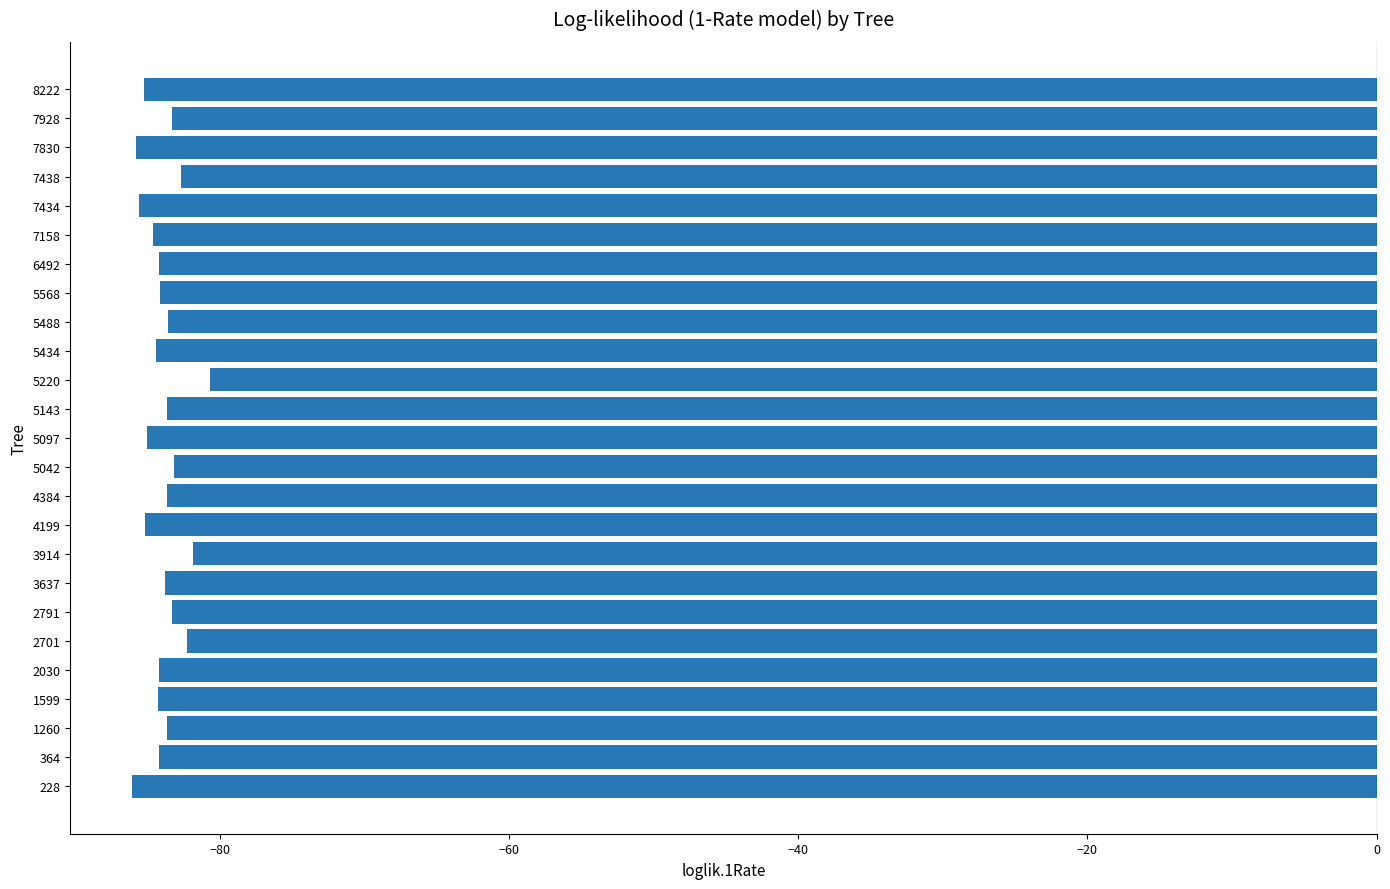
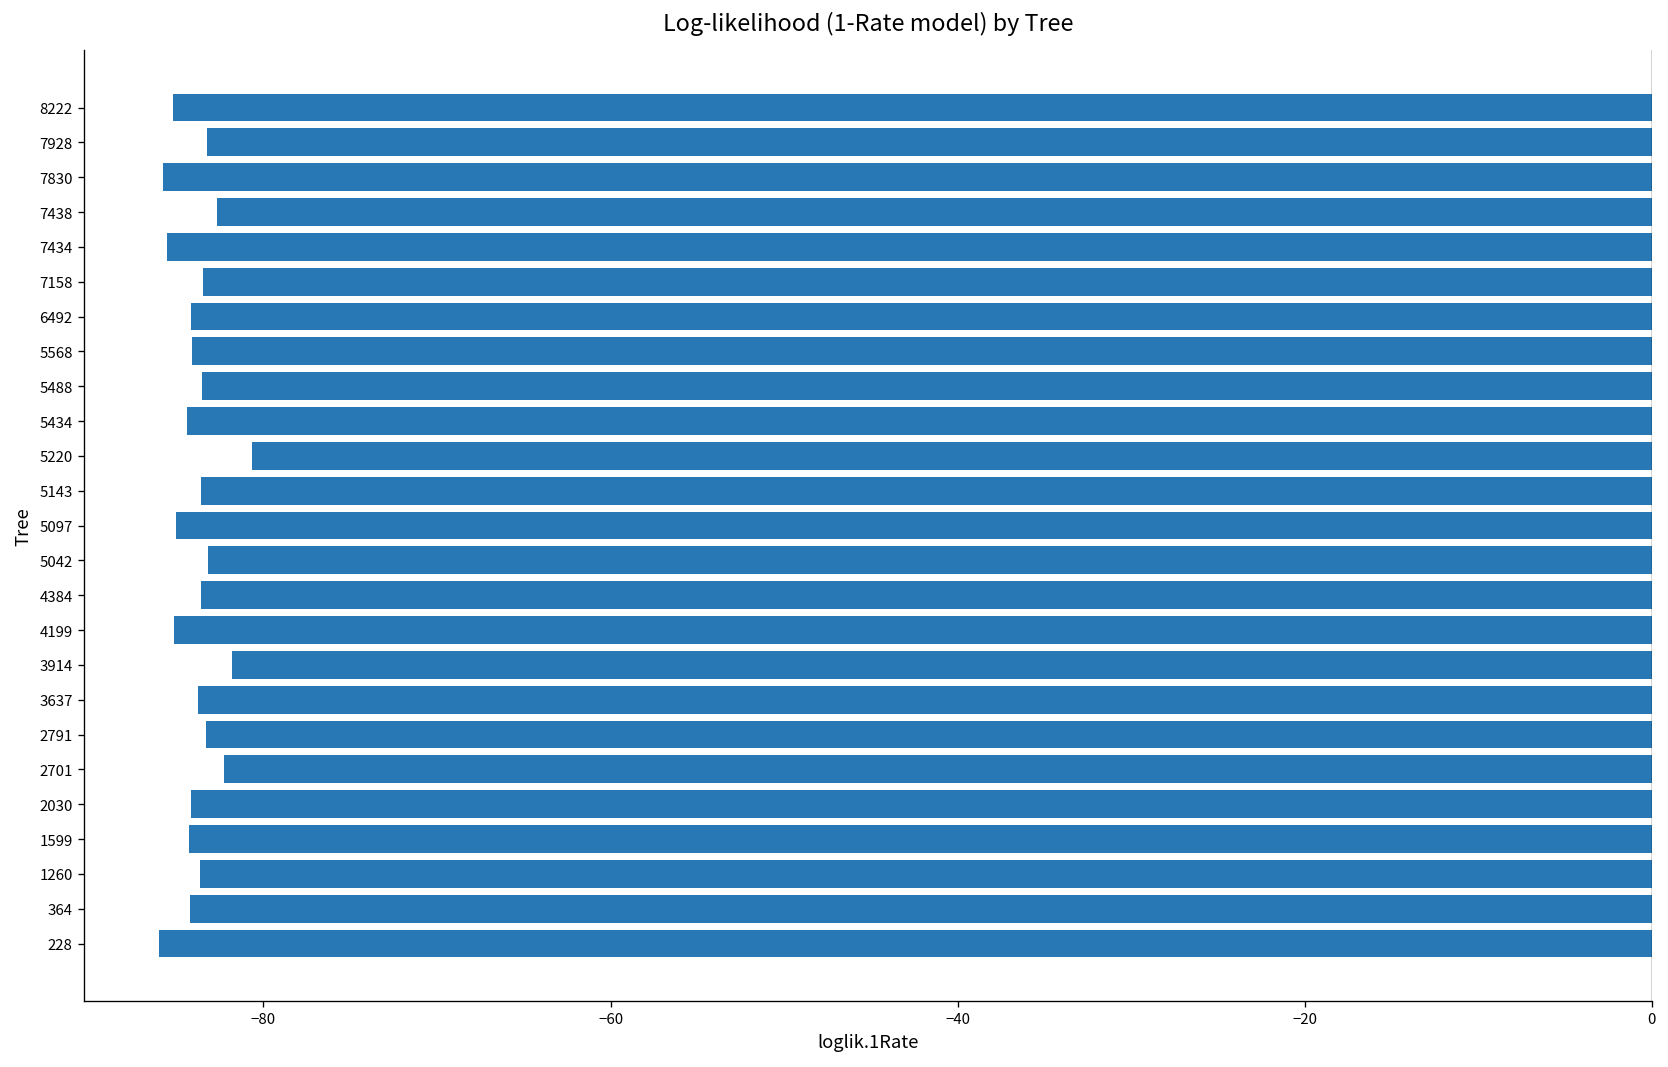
7158: -84.6 -> -83.5
